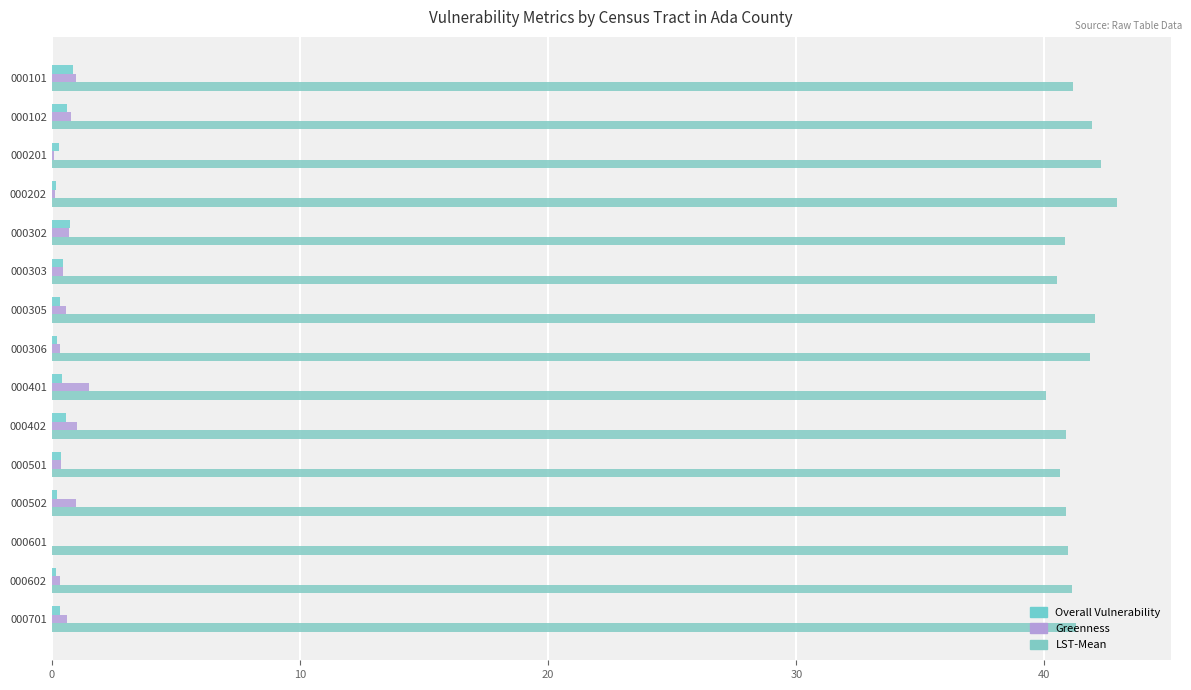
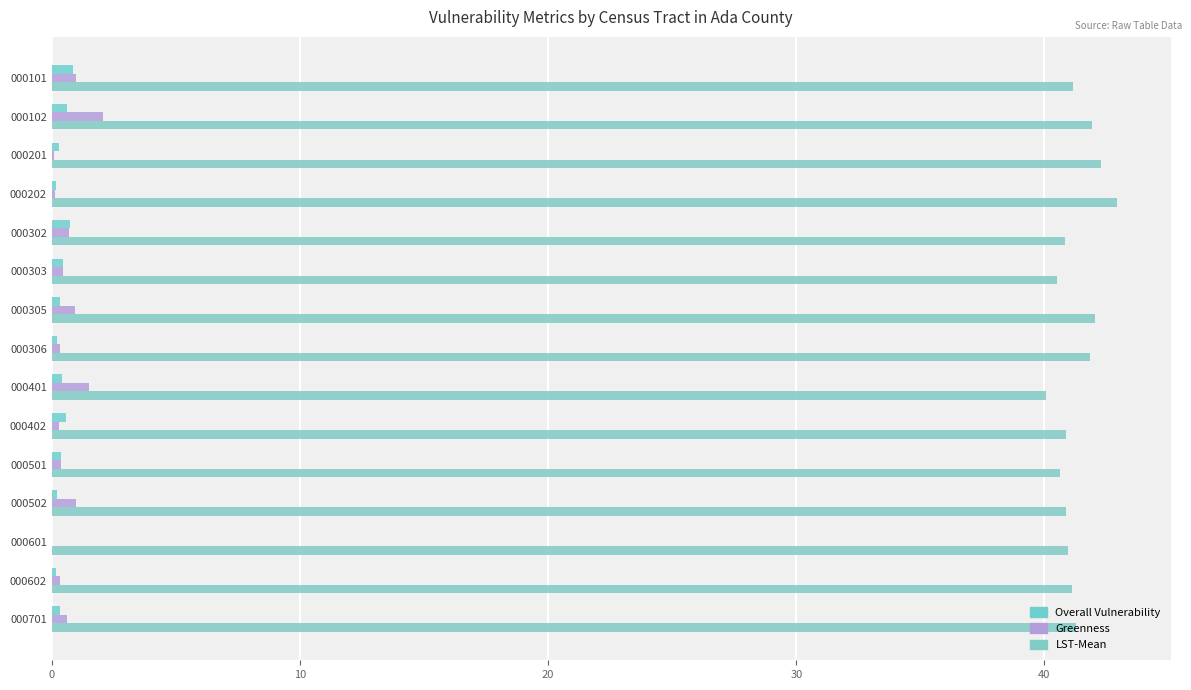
Greenness, 000102: 0.8 -> 2.1
Greenness, 000305: 0.6 -> 0.9
Greenness, 000402: 1.0 -> 0.3
